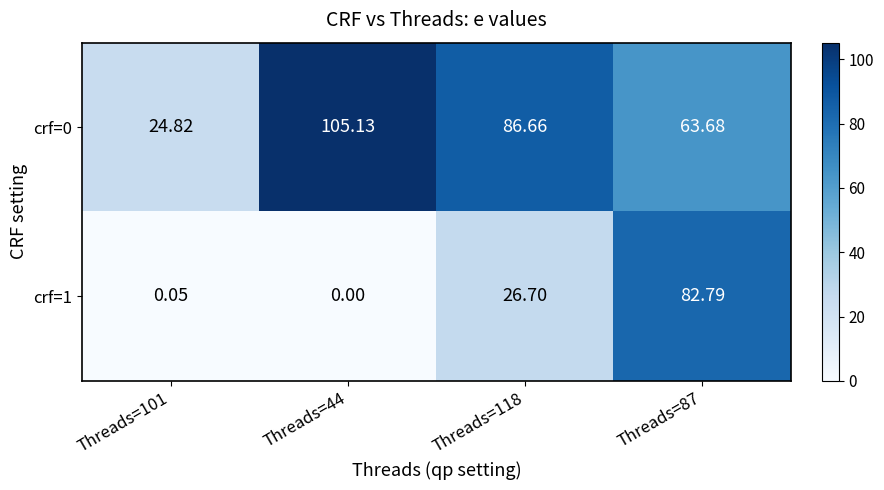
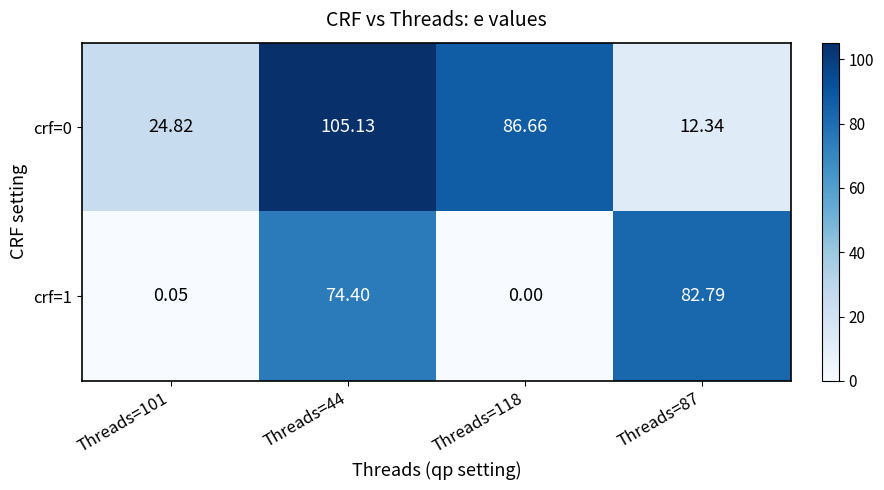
crf=0, Threads=87: 63.68 -> 12.34
crf=1, Threads=44: 0.00 -> 74.40
crf=1, Threads=118: 26.70 -> 0.00
